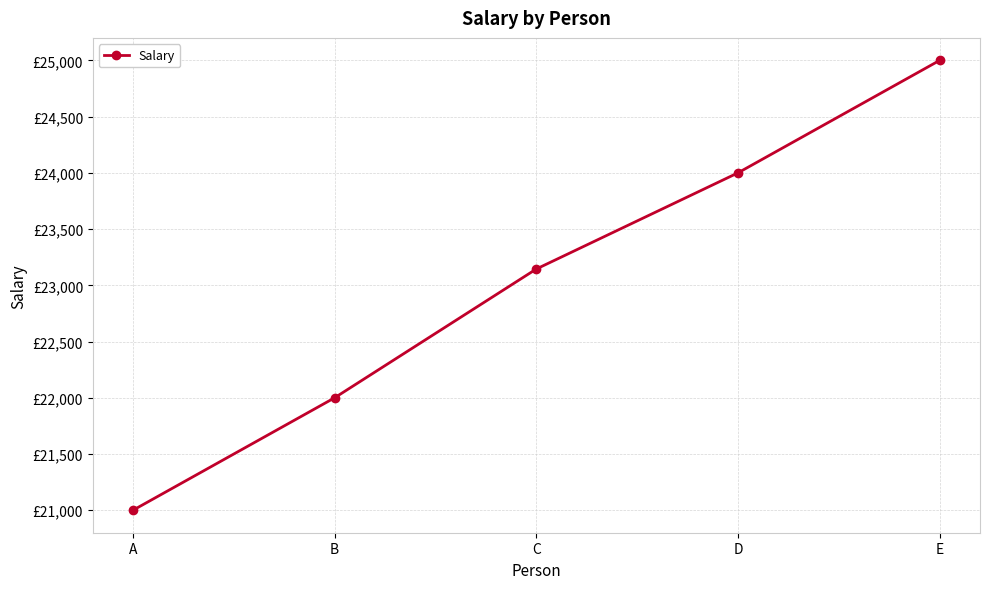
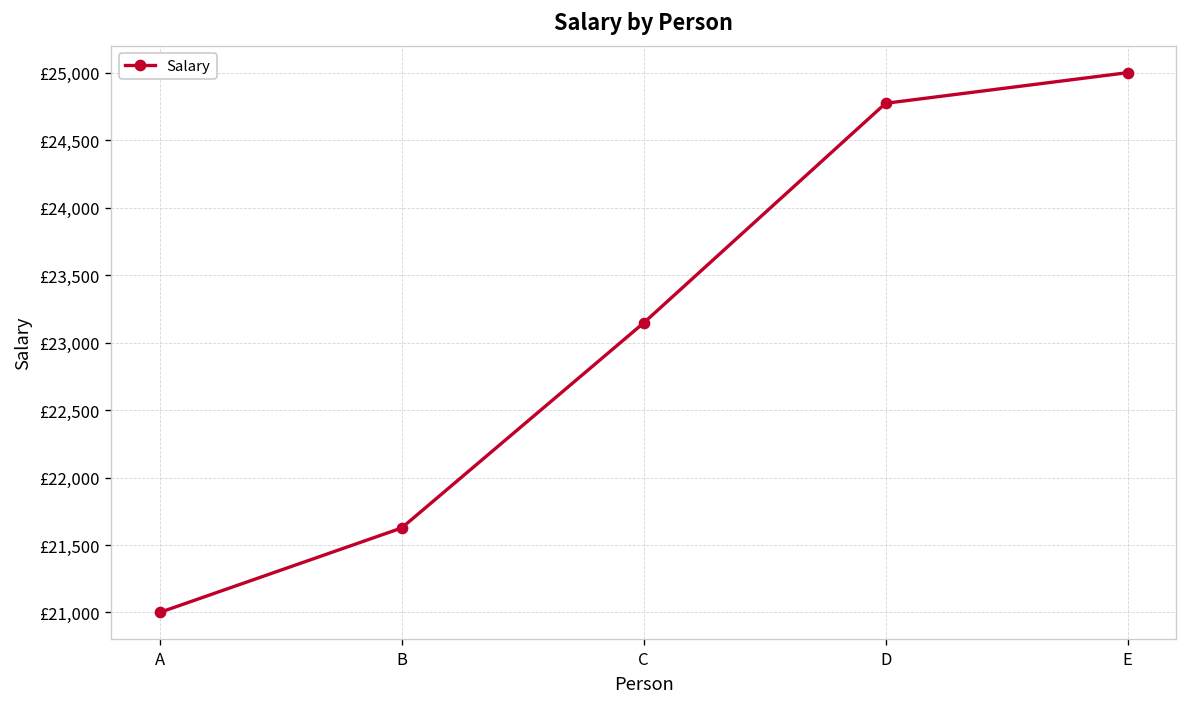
B: £22,000 -> £21,630
D: £24,000 -> £24,770
